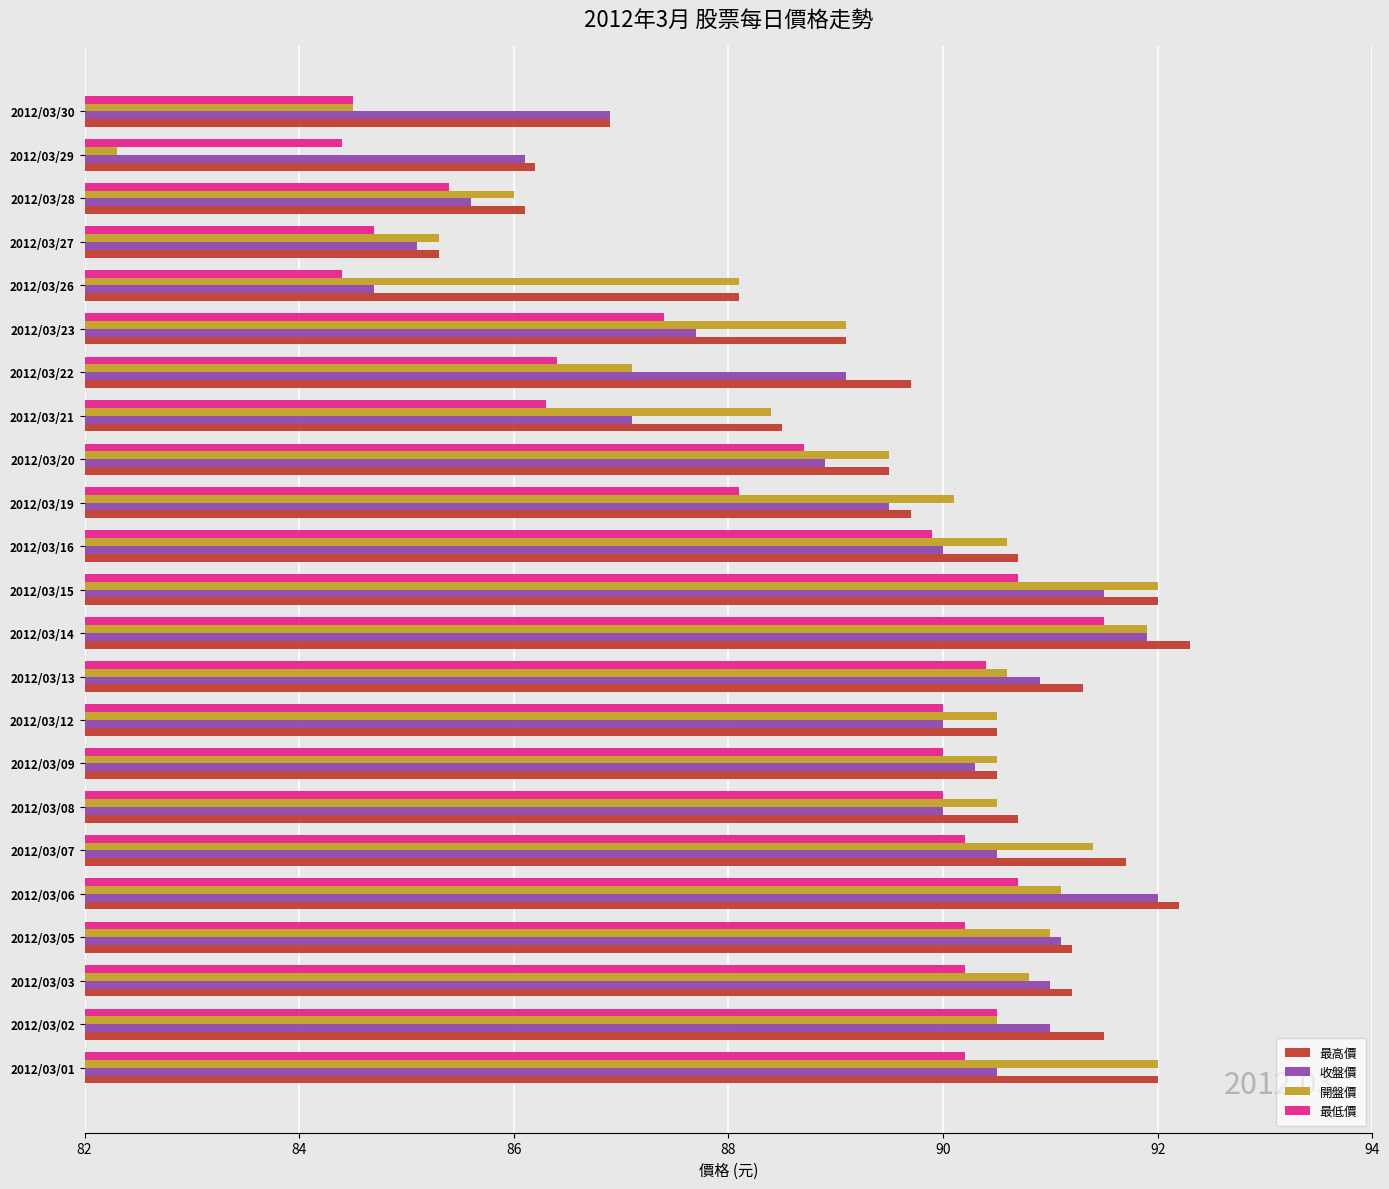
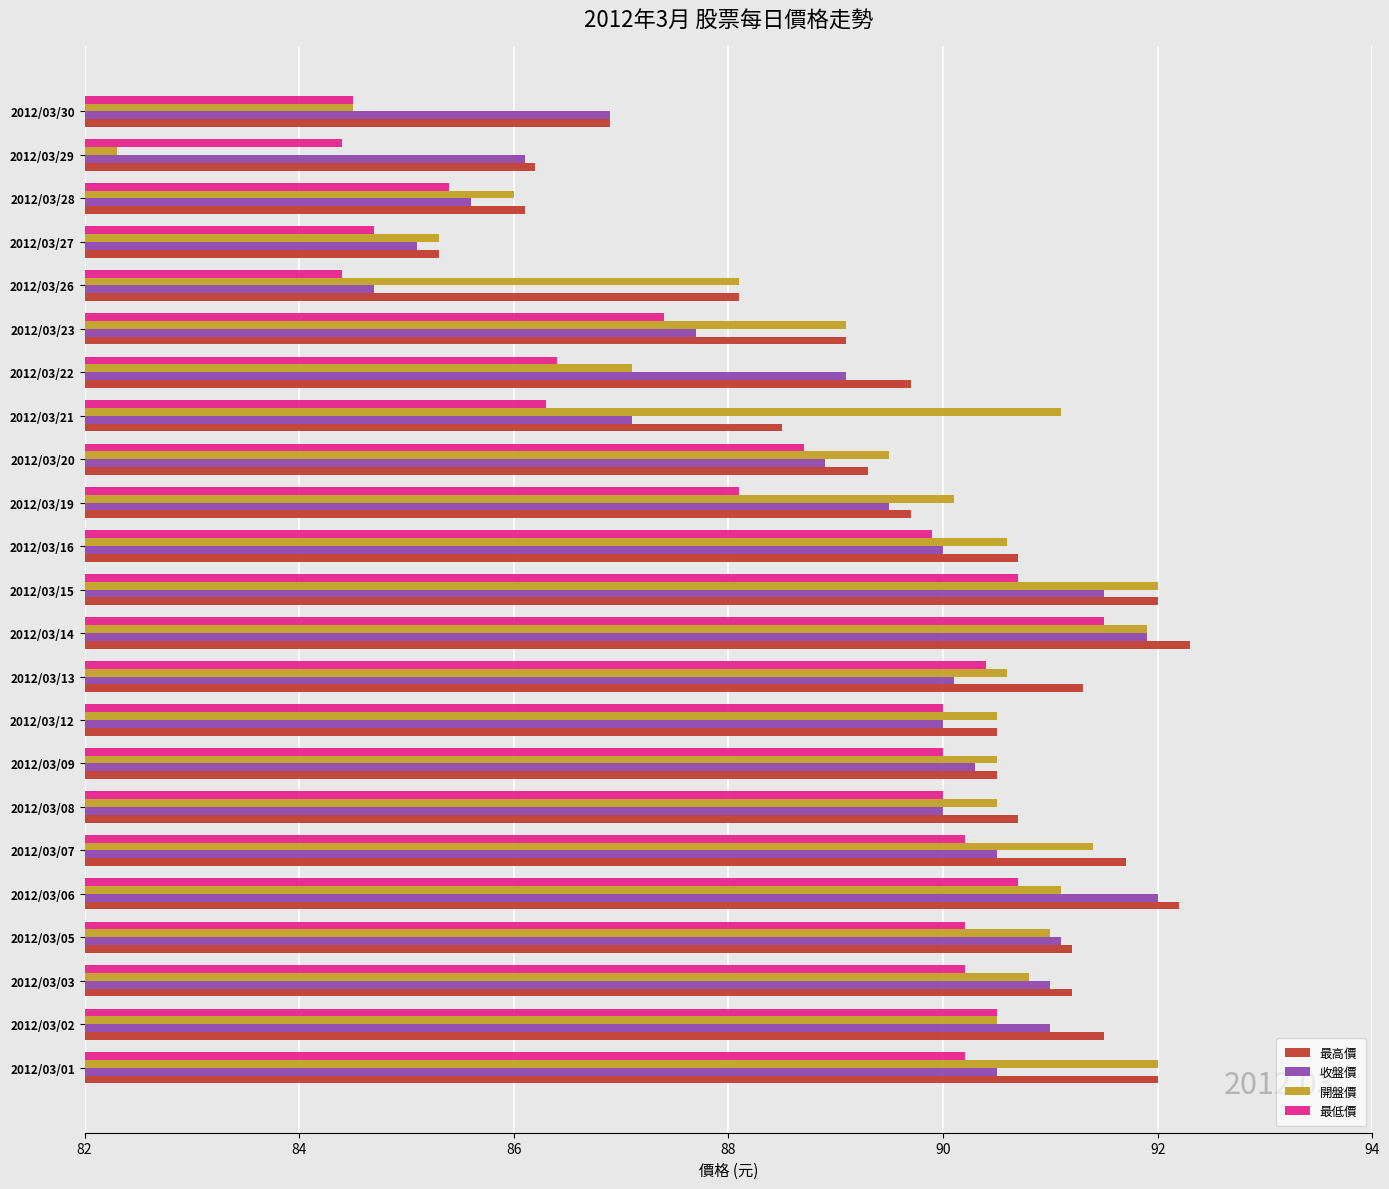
開盤價, 2012/03/21: 88.4 -> 91.1
最高價, 2012/03/20: 89.5 -> 89.3
收盤價, 2012/03/13: 90.9 -> 90.1
